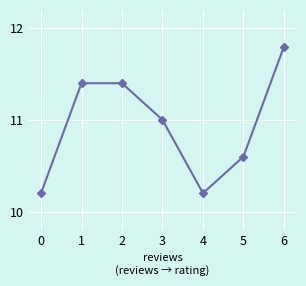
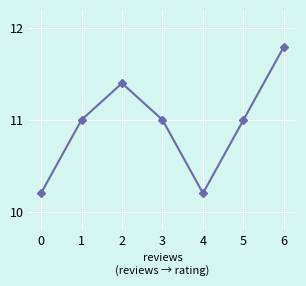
1: 11.4 -> 11.0
5: 10.6 -> 11.0
